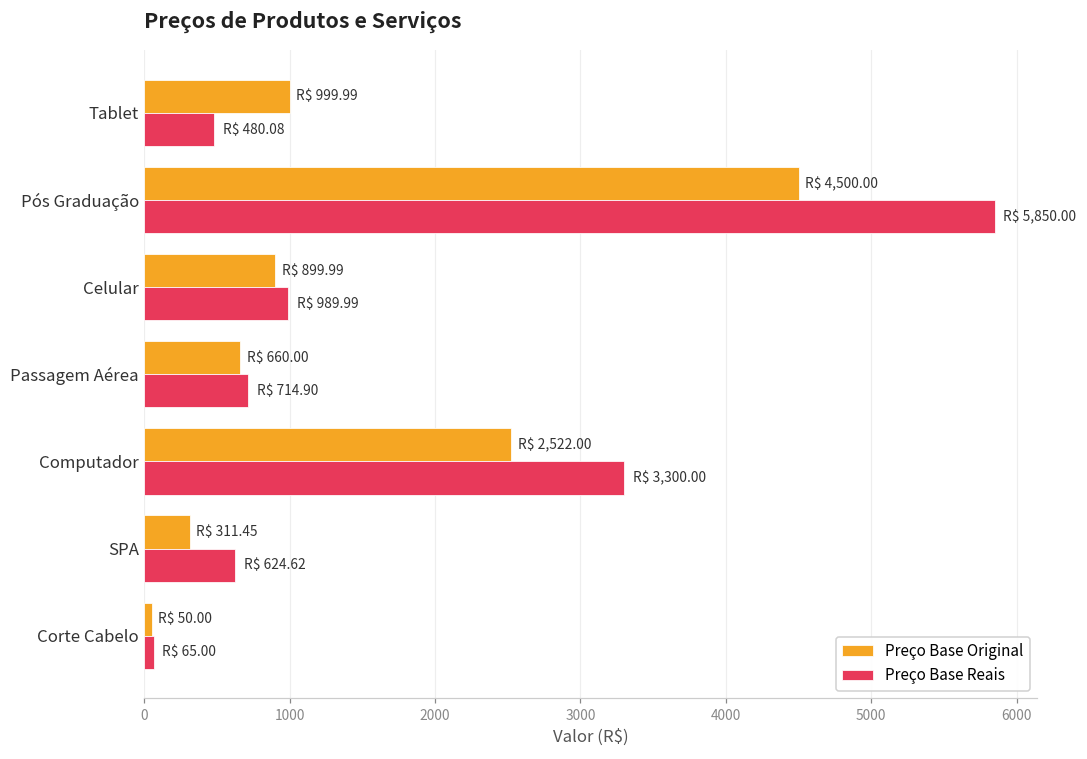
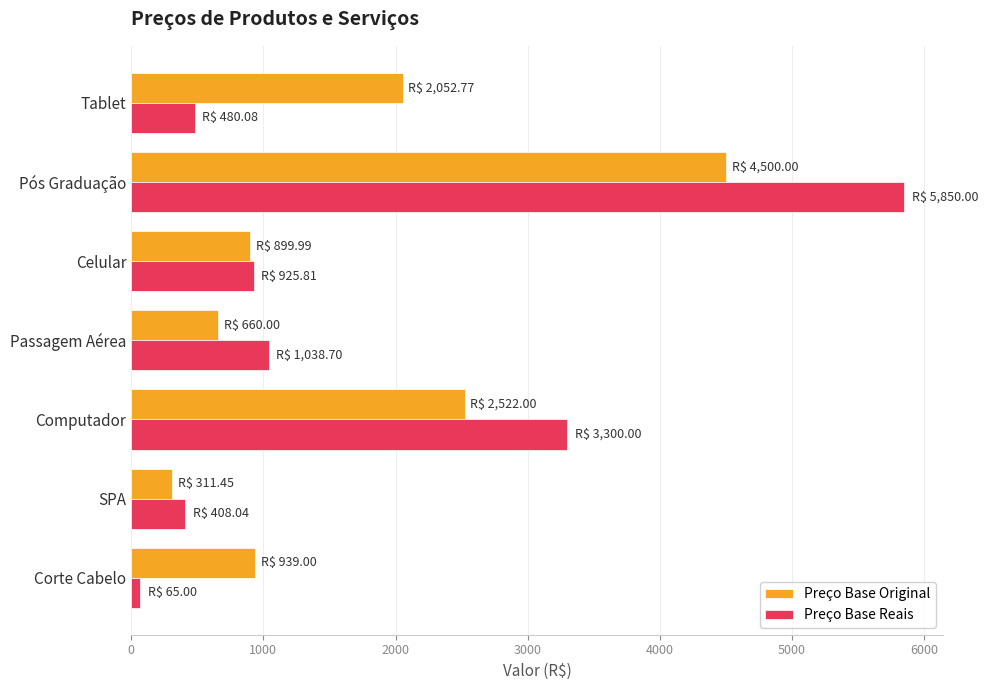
Preço Base Original, Tablet: 999.99 -> 2,052.77
Preço Base Reais, Celular: 989.99 -> 925.81
Preço Base Reais, Passagem Aérea: 714.90 -> 1,038.70
Preço Base Reais, SPA: 624.62 -> 408.04
Preço Base Original, Corte Cabelo: 50.00 -> 939.00
